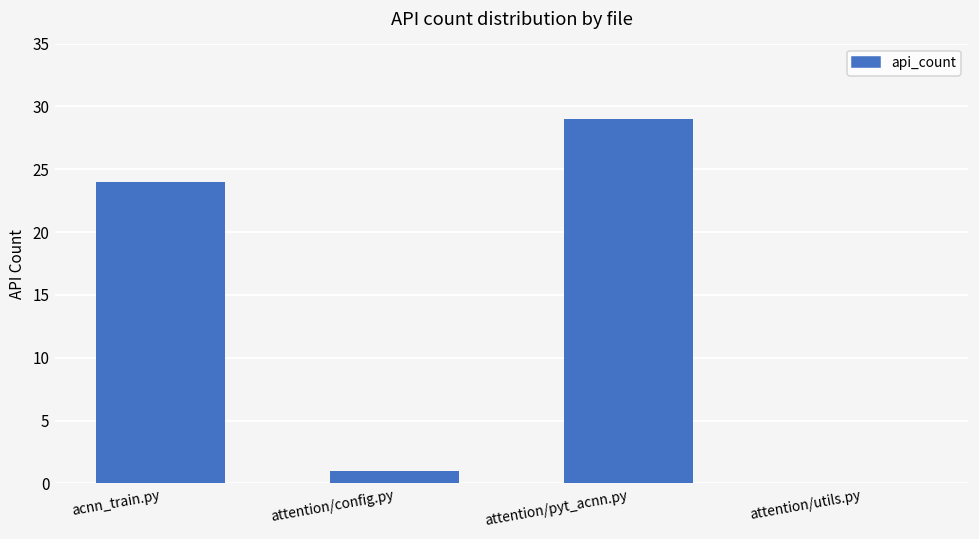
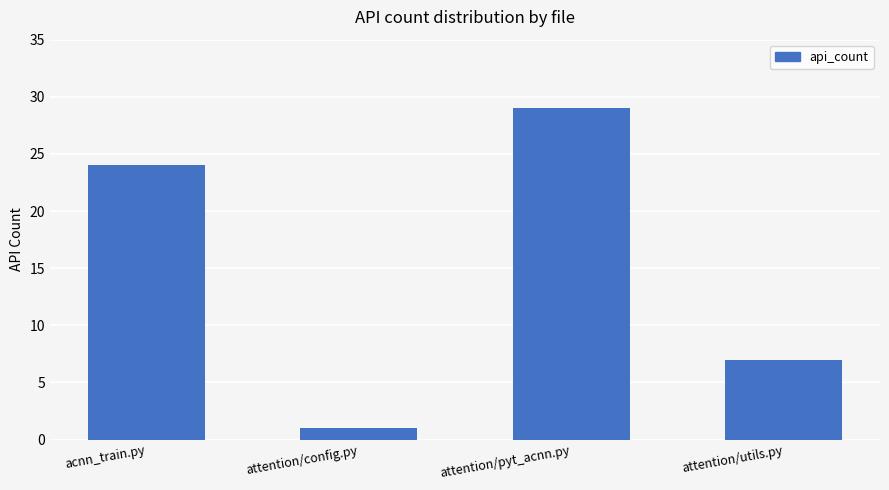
attention/utils.py: 0 -> 7
